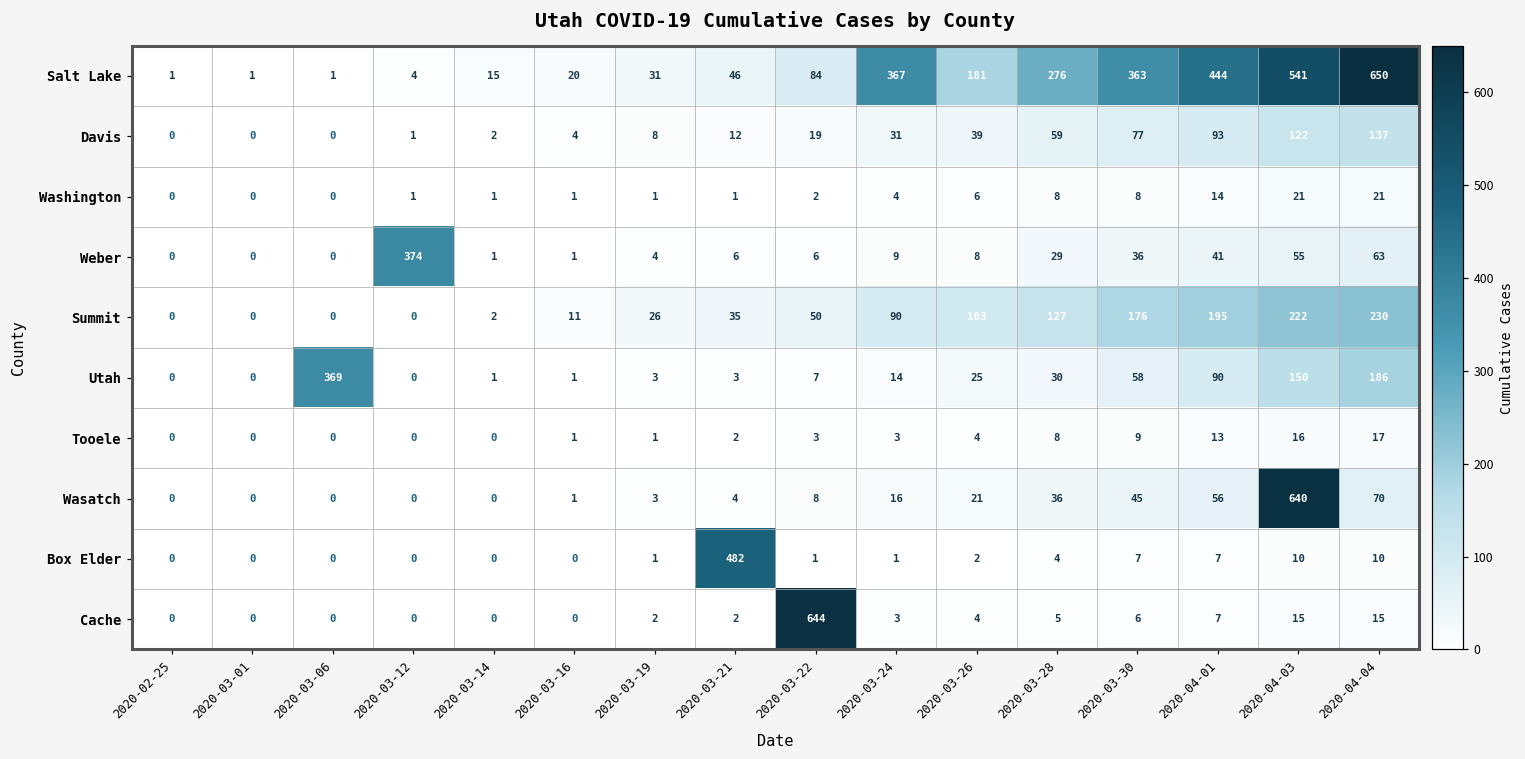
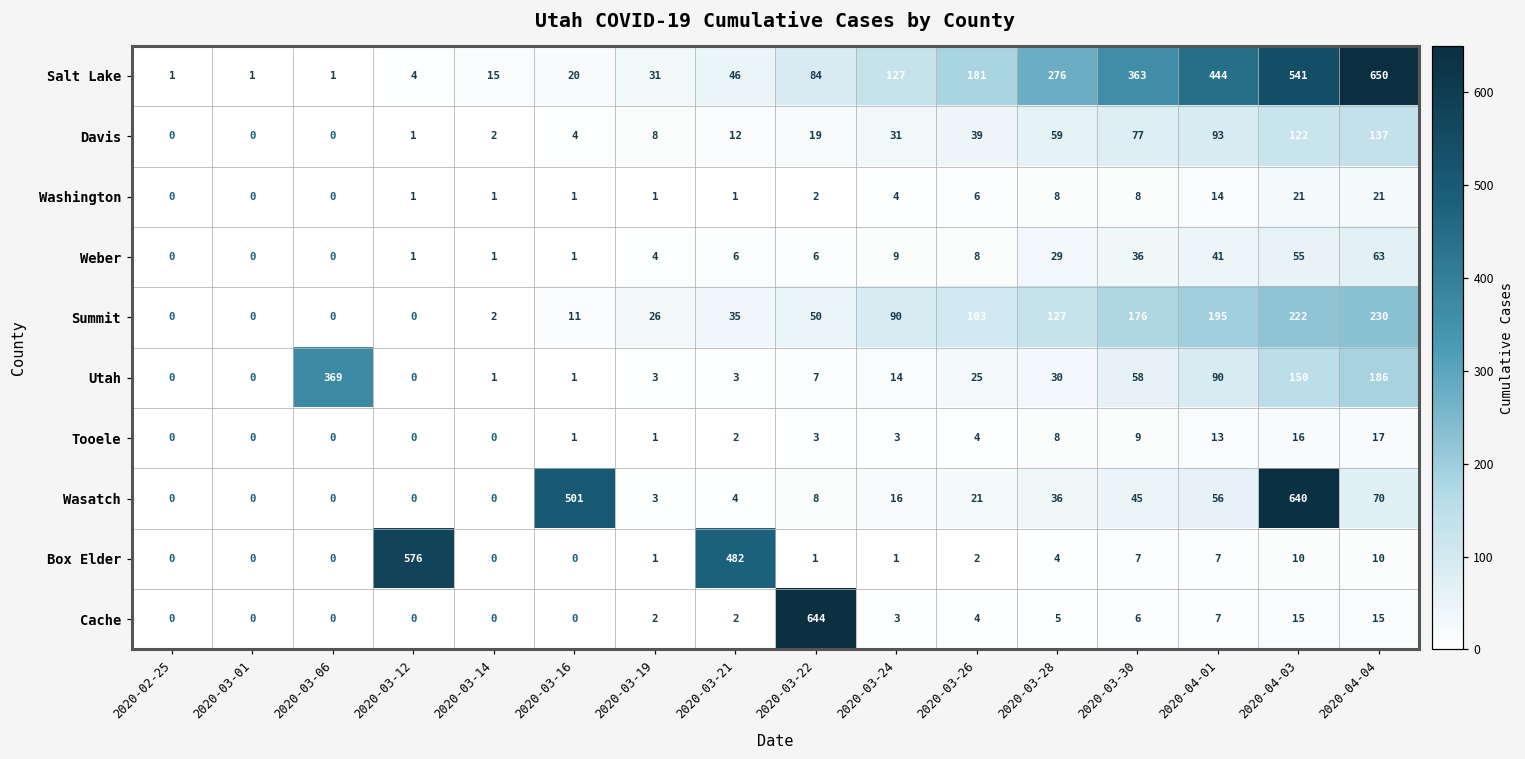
Salt Lake, 2020-03-24: 367 -> 127
Weber, 2020-03-12: 374 -> 1
Wasatch, 2020-03-16: 1 -> 501
Box Elder, 2020-03-12: 0 -> 576
